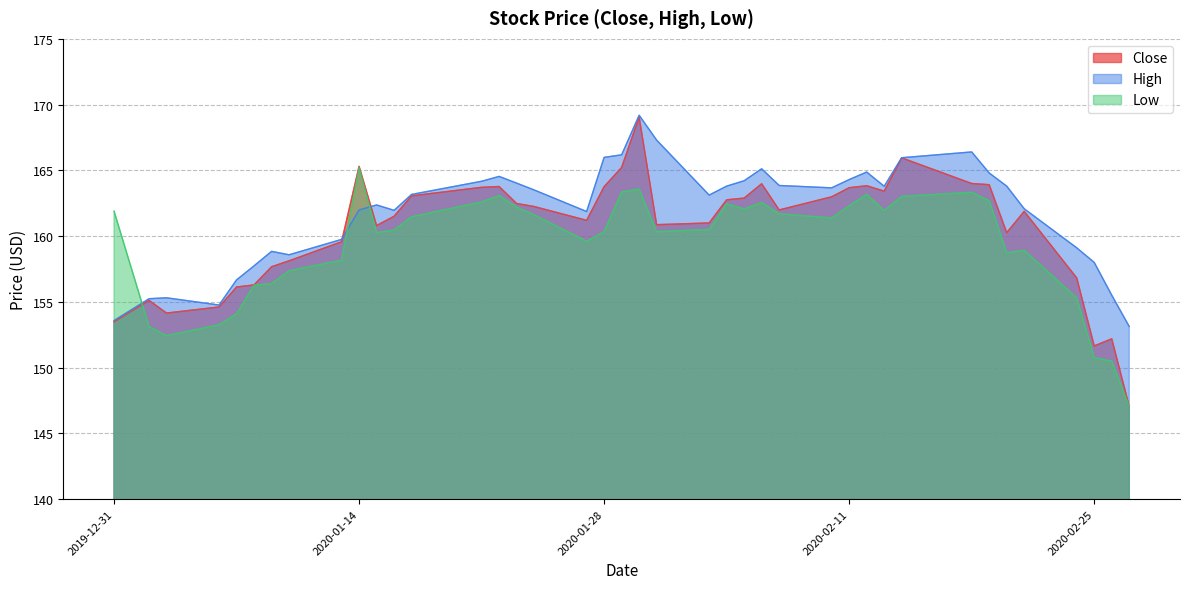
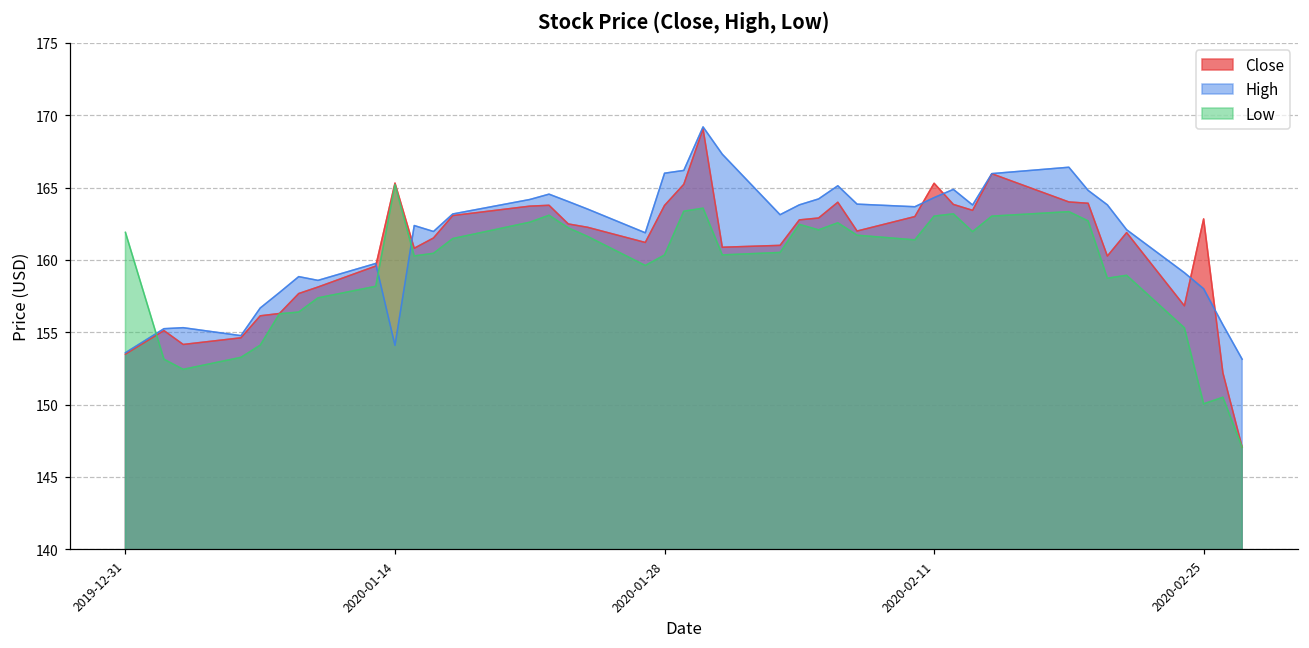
High, 2020-01-14: 162.0 -> 154.1
Close, 2020-02-11: 163.7 -> 165.3
Low, 2020-02-11: 162.3 -> 163.0
Close, 2020-02-25: 151.6 -> 162.8
Low, 2020-02-25: 150.8 -> 150.1
